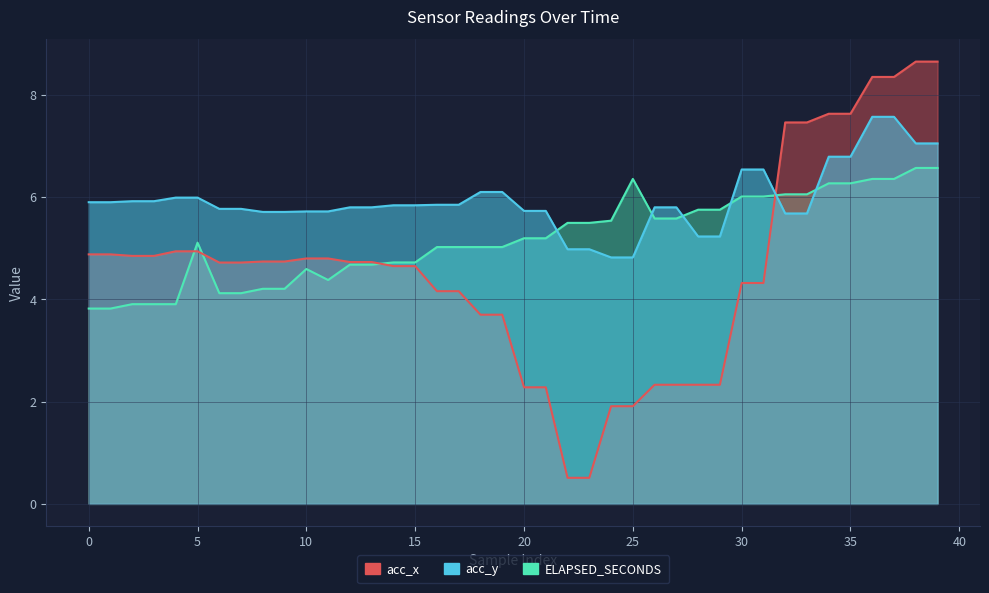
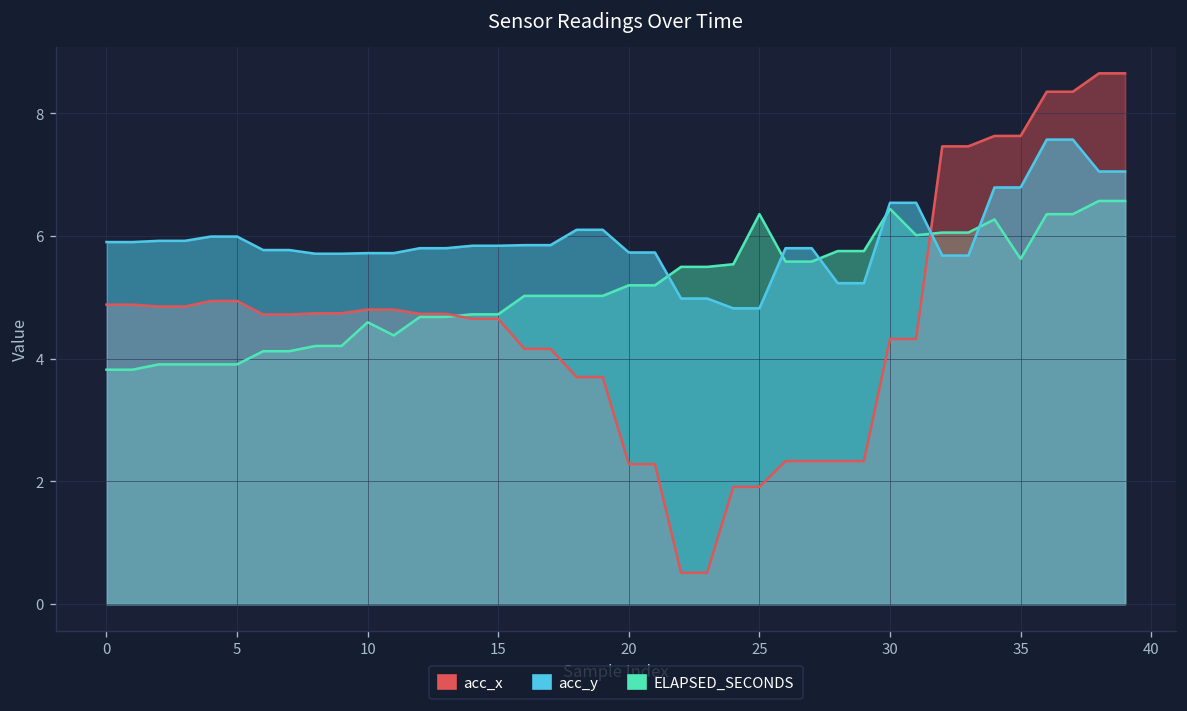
ELAPSED_SECONDS, 5: 5.1 -> 3.9
ELAPSED_SECONDS, 30: 6.0 -> 6.4
ELAPSED_SECONDS, 35: 6.3 -> 5.6
